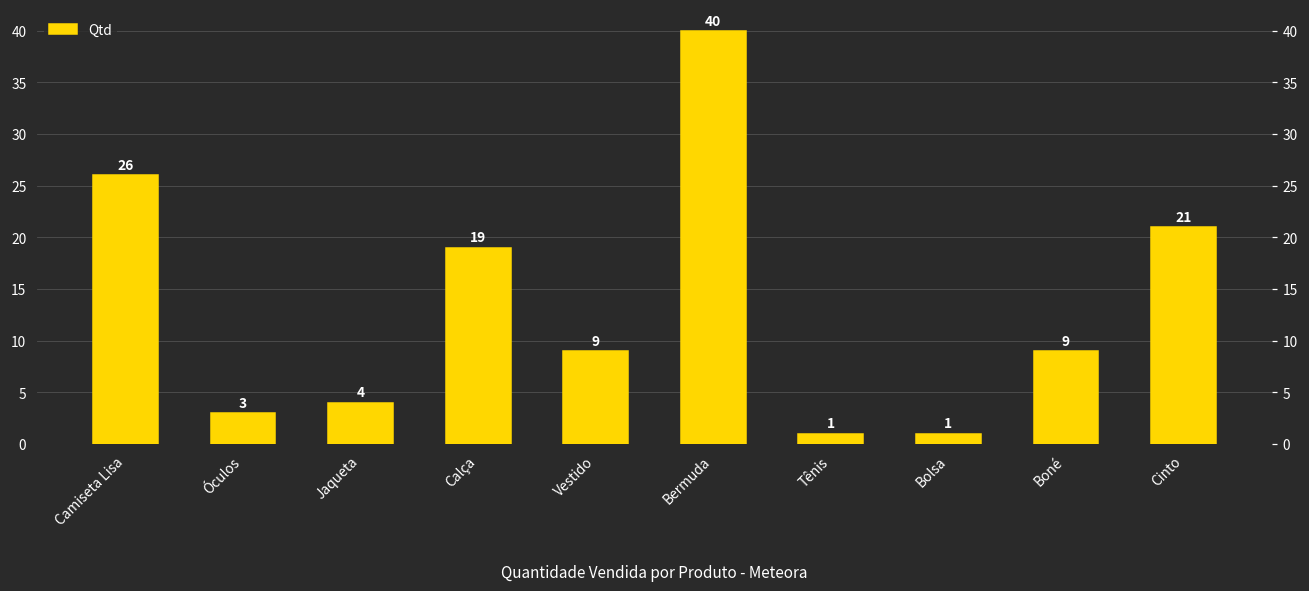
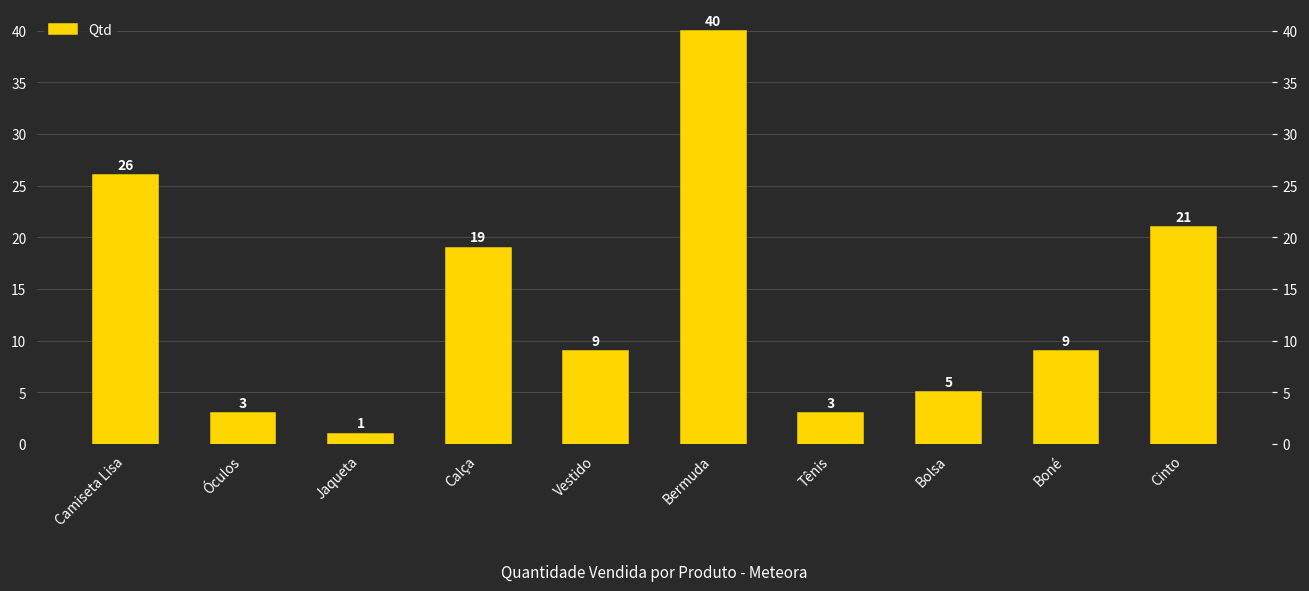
Jaqueta: 4 -> 1
Tênis: 1 -> 3
Bolsa: 1 -> 5
